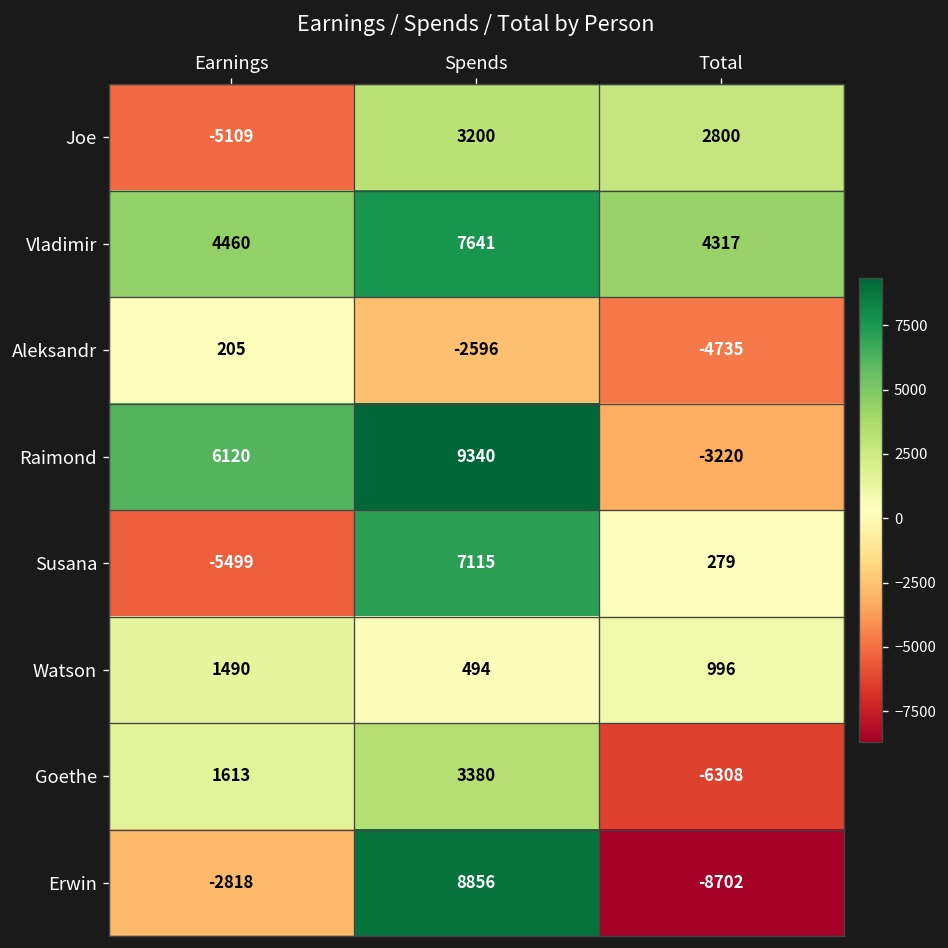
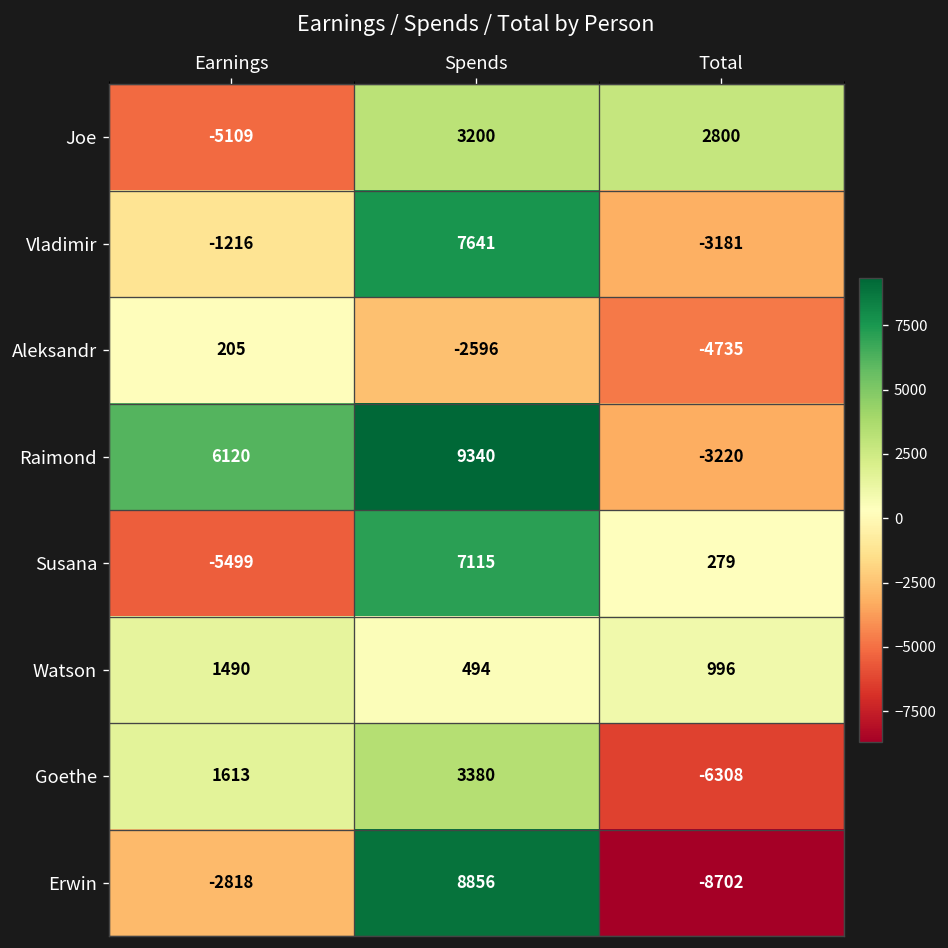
Vladimir, Earnings: 4460 -> -1216
Vladimir, Total: 4317 -> -3181
